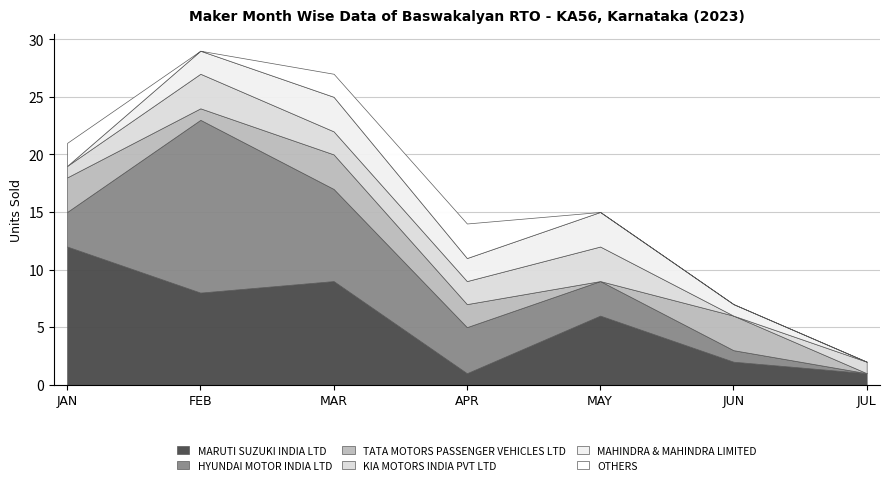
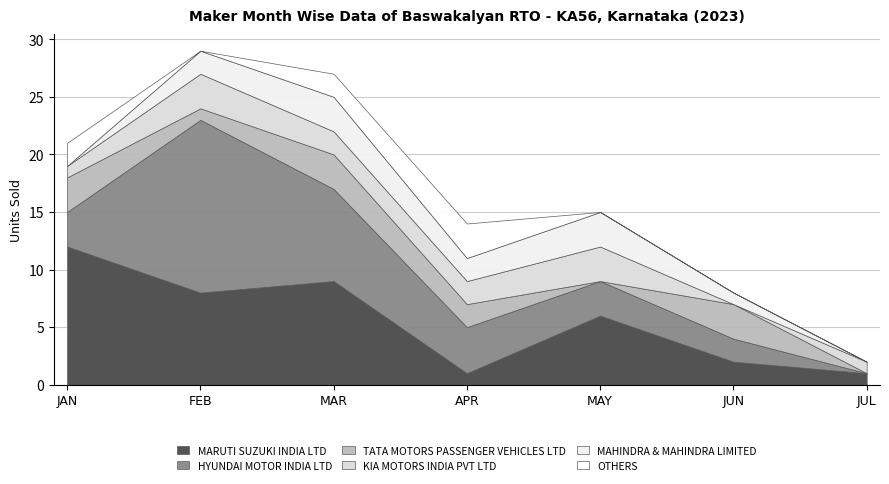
HYUNDAI MOTOR INDIA LTD, JUN: 1 -> 2
